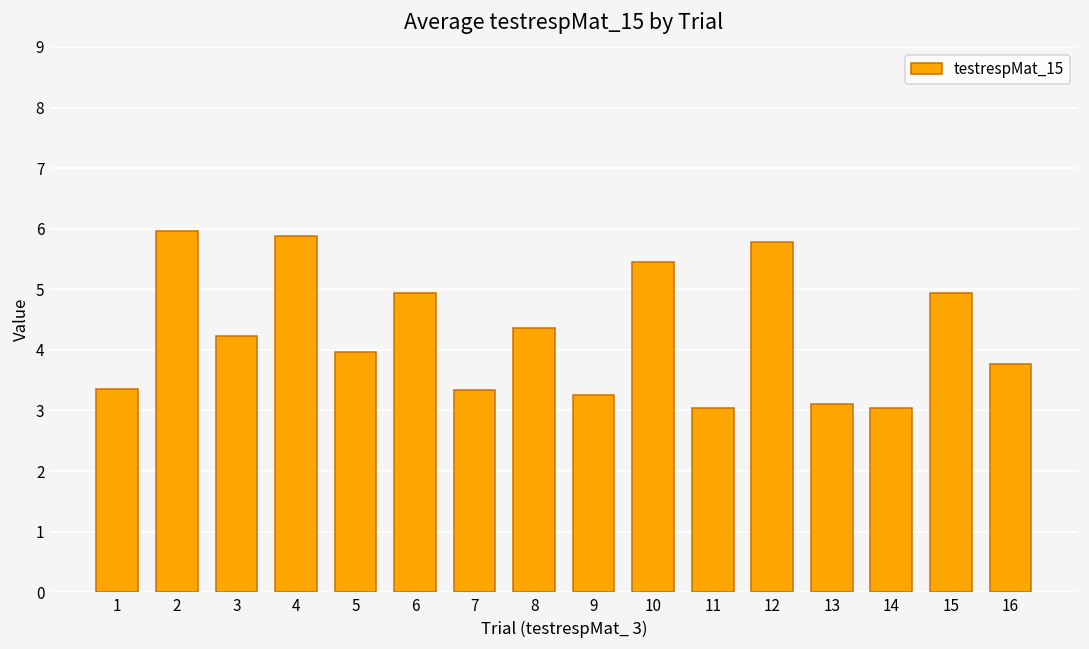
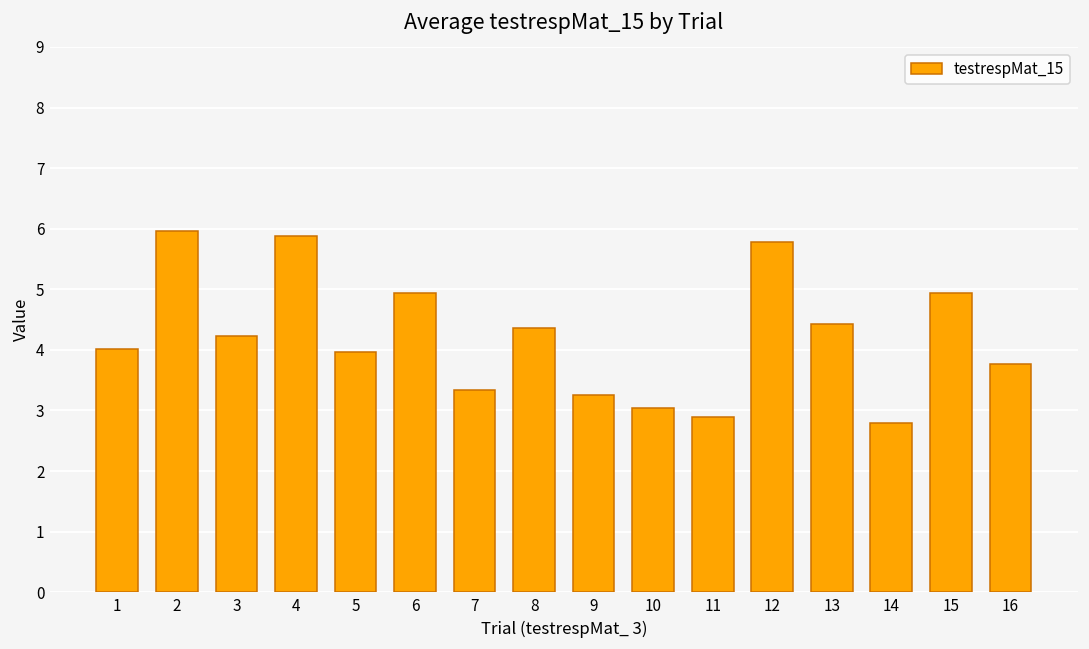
1: 3.4 -> 4.0
10: 5.5 -> 3.0
11: 3.0 -> 2.9
13: 3.1 -> 4.4
14: 3.0 -> 2.8
